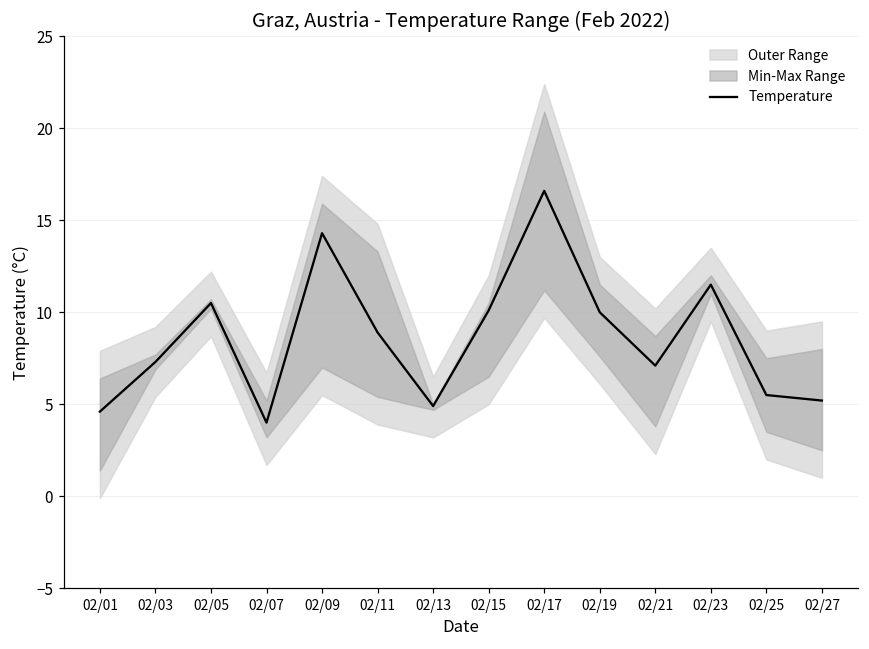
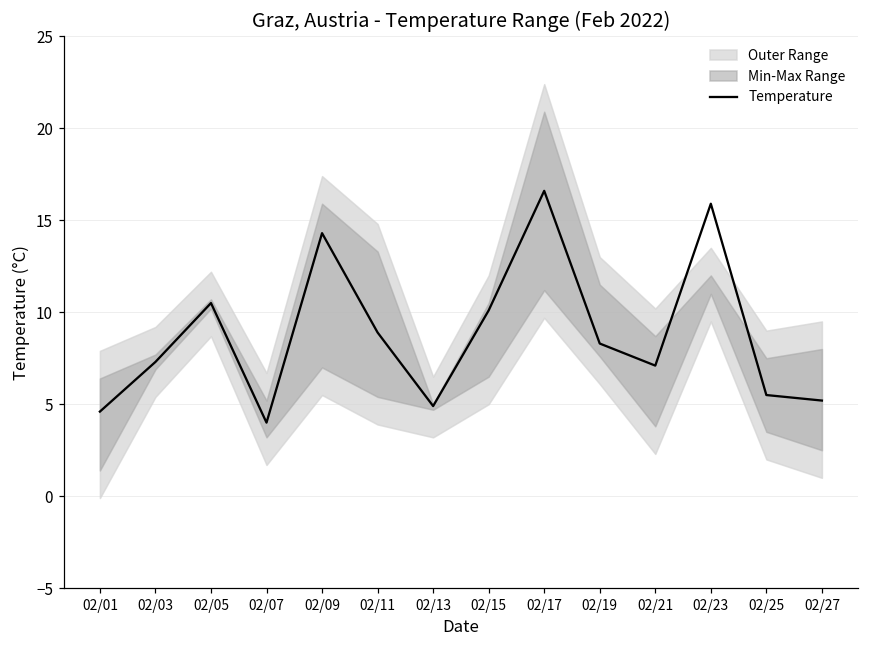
Temperature, 02/19: 10.0 -> 8.3
Temperature, 02/23: 11.5 -> 15.9
